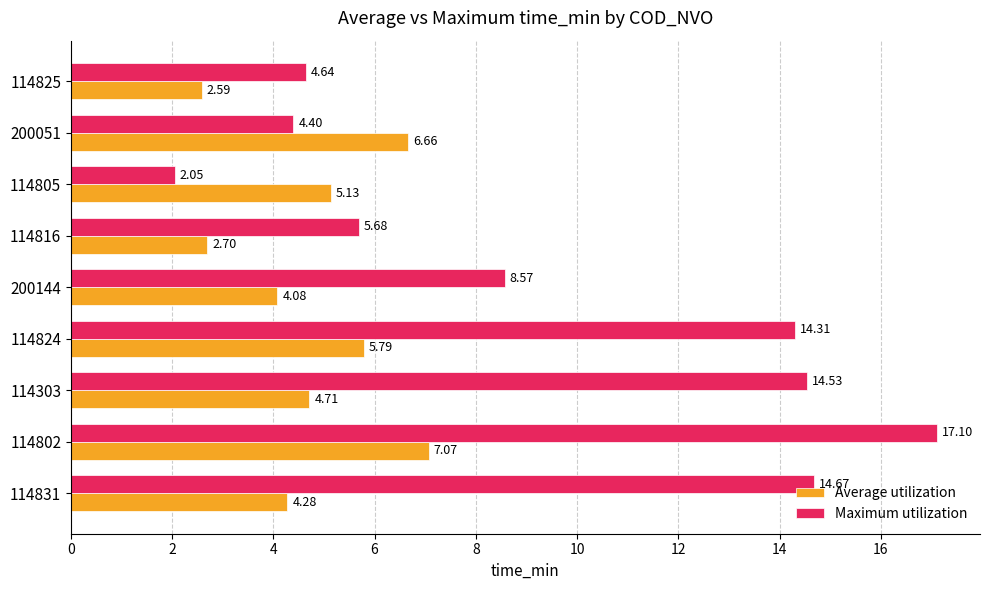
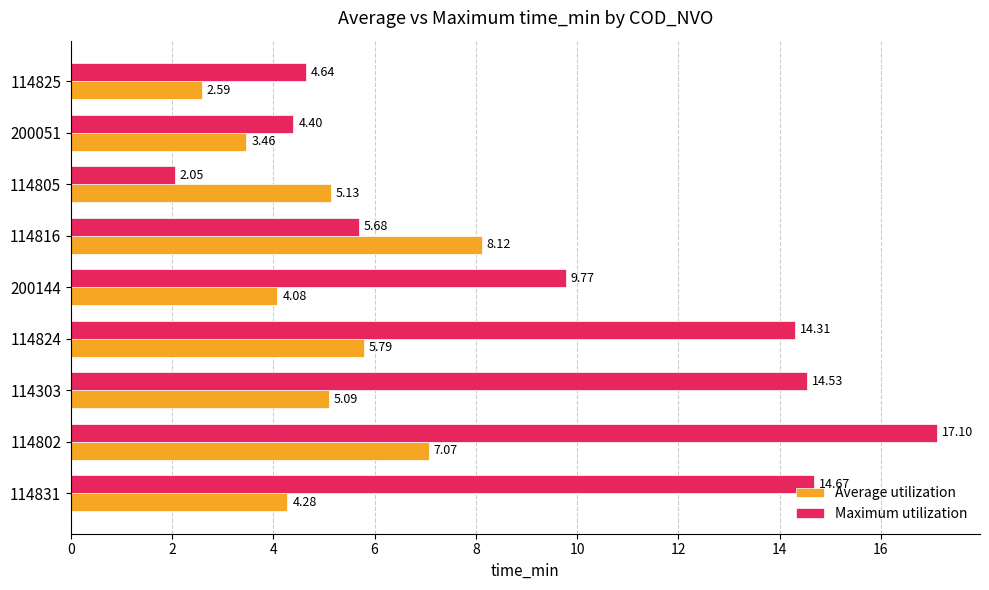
Average utilization, 200051: 6.66 -> 3.46
Average utilization, 114816: 2.70 -> 8.12
Maximum utilization, 200144: 8.57 -> 9.77
Average utilization, 114303: 4.71 -> 5.09
